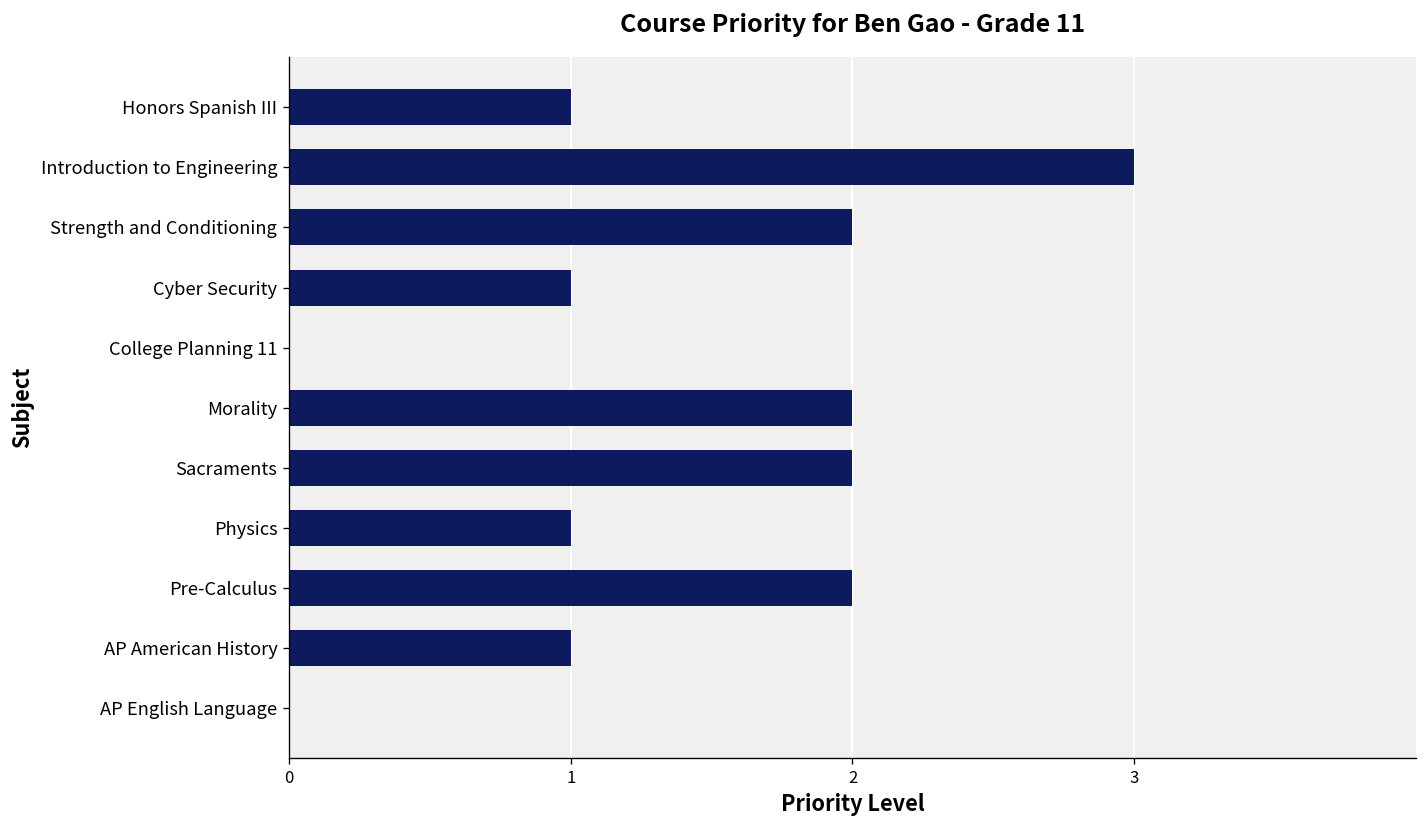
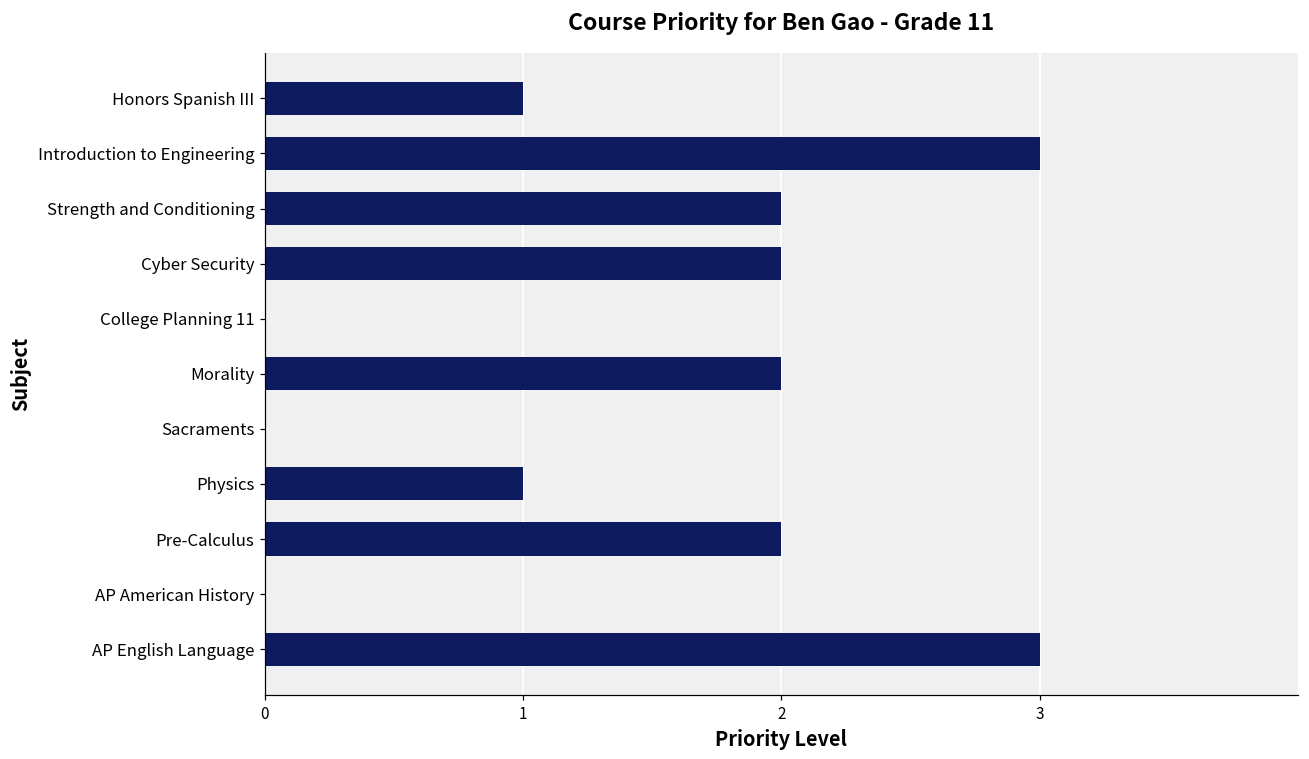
Cyber Security: 1 -> 2
Sacraments: 2 -> 0
AP American History: 1 -> 0
AP English Language: 0 -> 3
